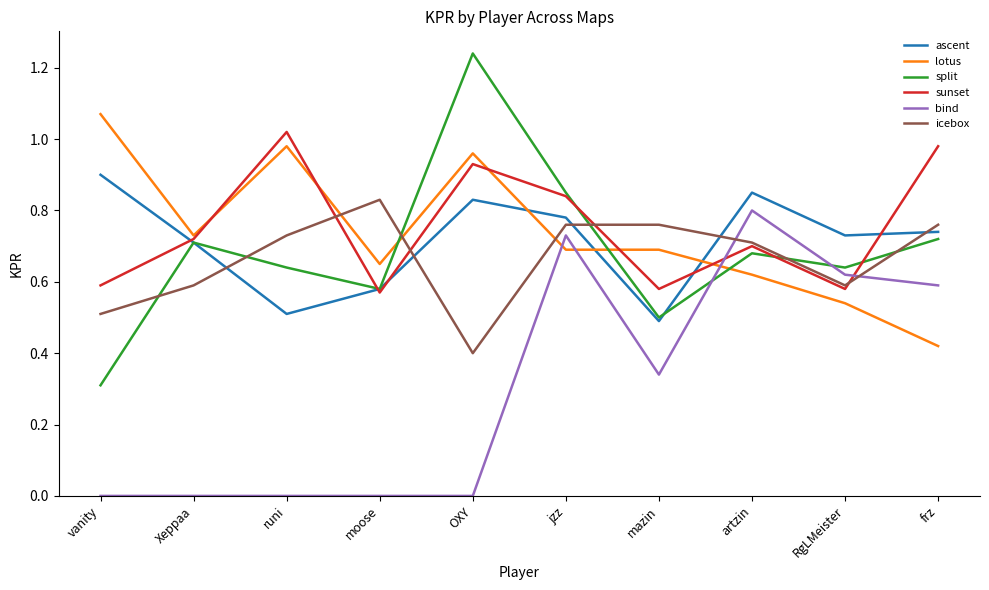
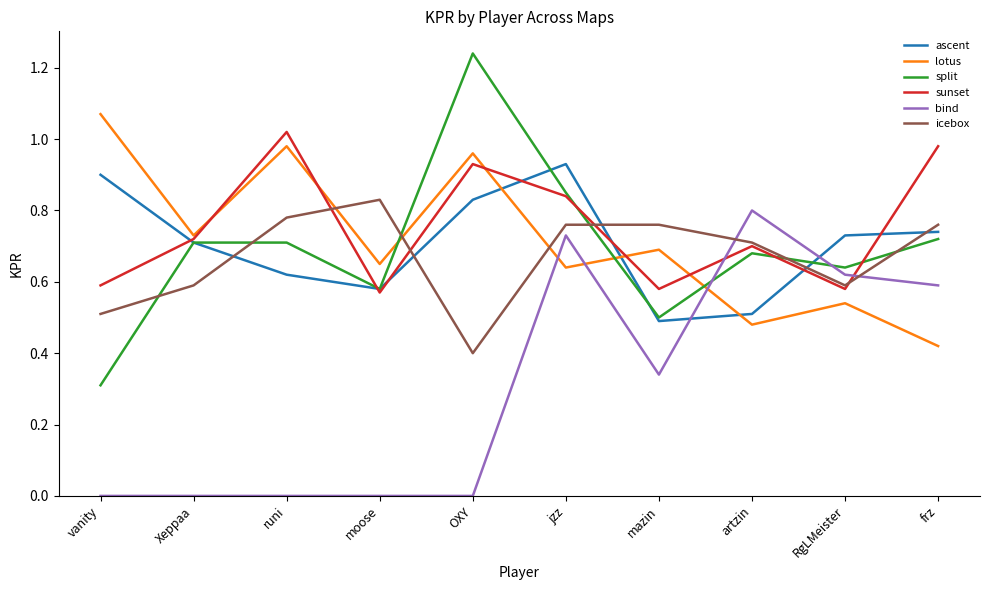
ascent, runi: 0.51 -> 0.62
split, runi: 0.64 -> 0.71
icebox, runi: 0.73 -> 0.78
ascent, jzz: 0.78 -> 0.93
lotus, jzz: 0.69 -> 0.64
ascent, artzin: 0.85 -> 0.51
lotus, artzin: 0.62 -> 0.48
